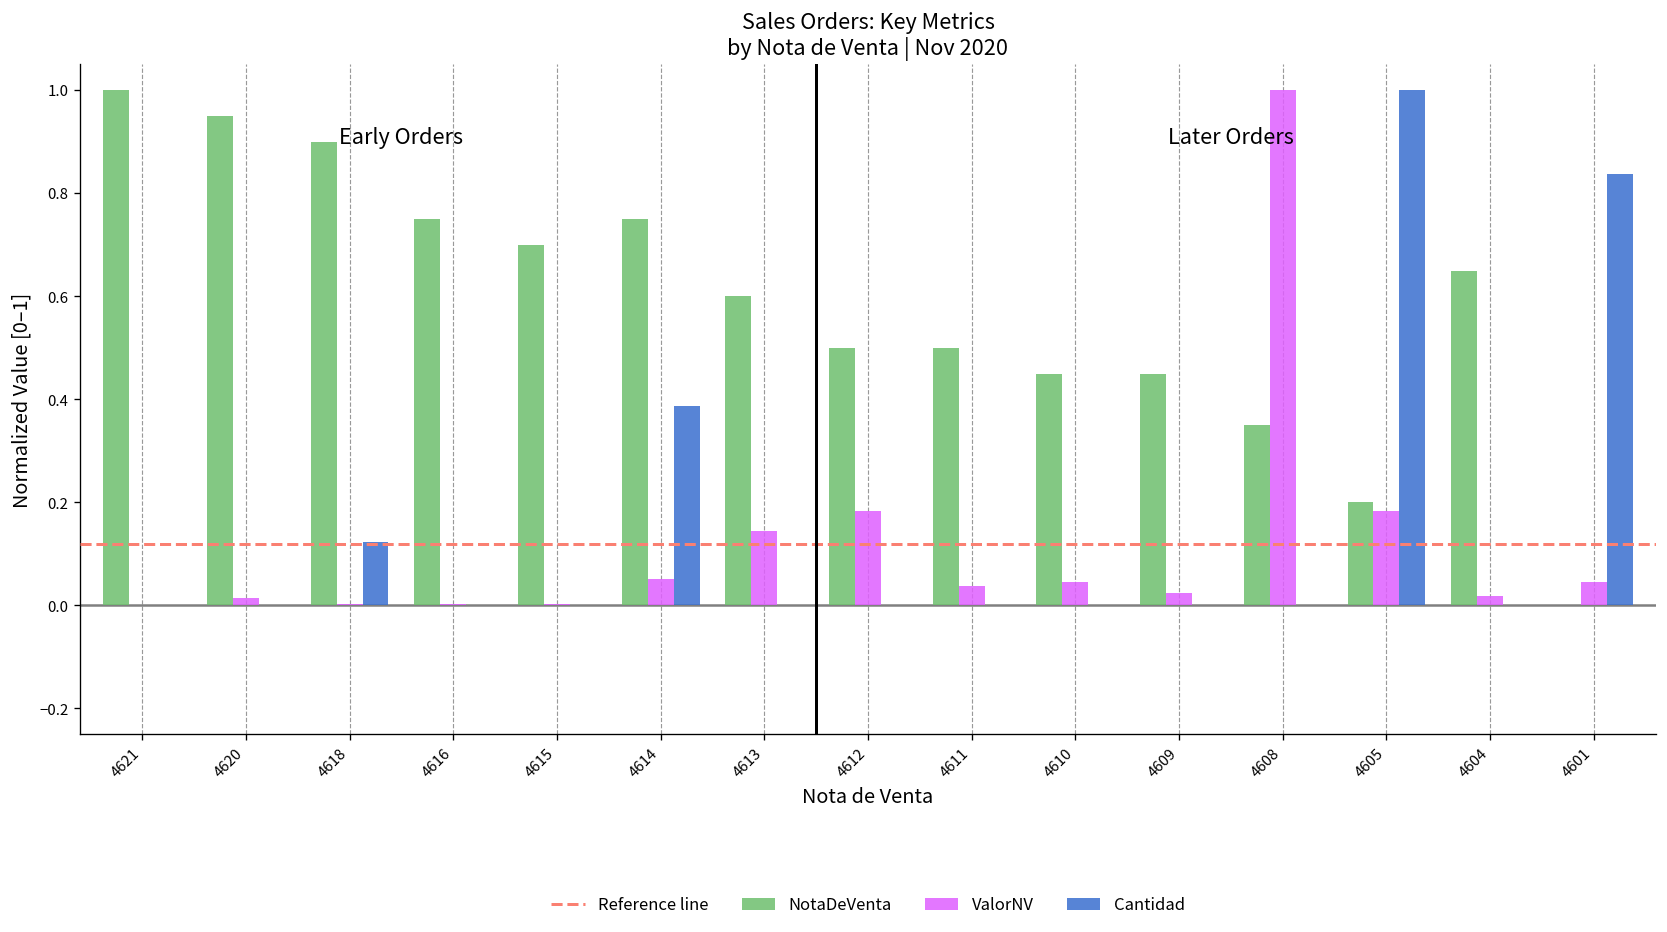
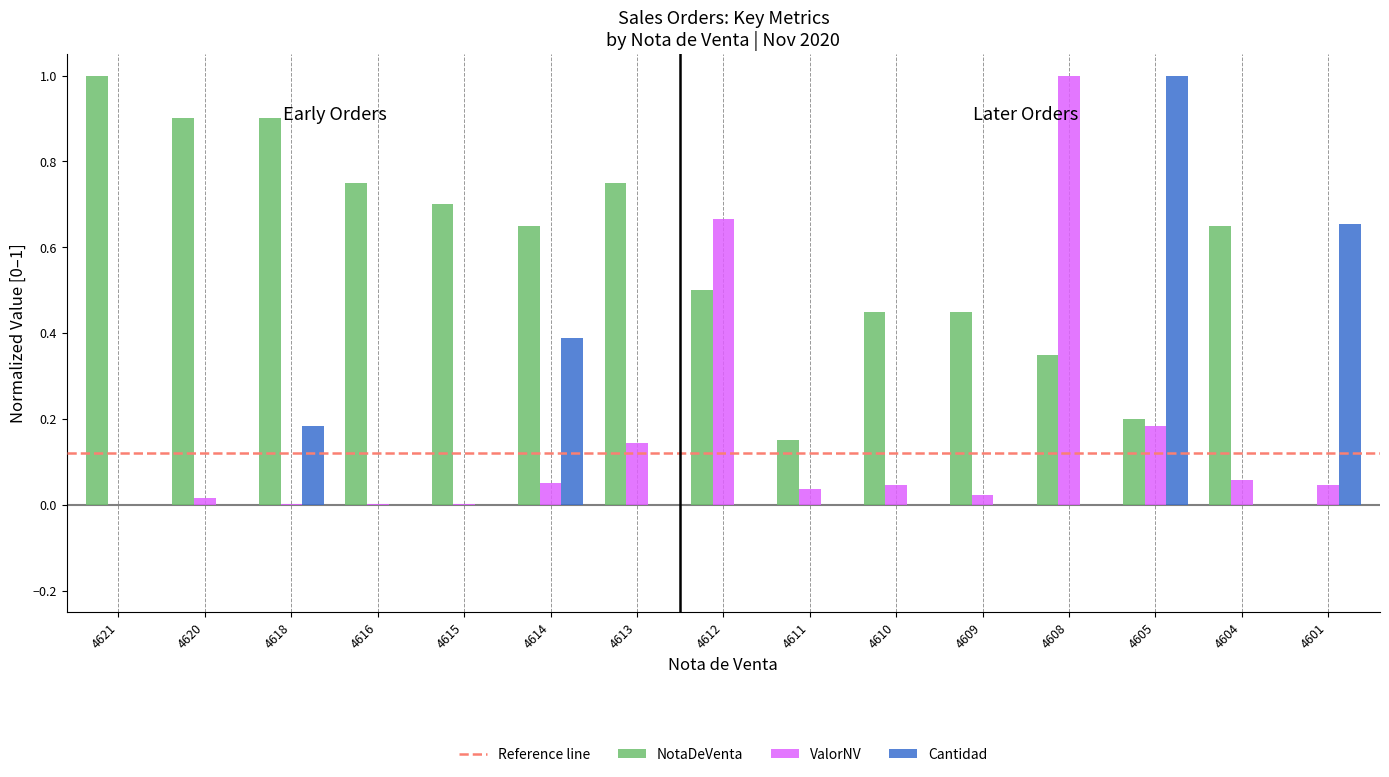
NotaDeVenta, 4620: 0.95 -> 0.90
Cantidad, 4618: 0.12 -> 0.18
NotaDeVenta, 4614: 0.75 -> 0.65
NotaDeVenta, 4613: 0.60 -> 0.75
ValorNV, 4612: 0.18 -> 0.67
NotaDeVenta, 4611: 0.50 -> 0.15
ValorNV, 4604: 0.02 -> 0.06
Cantidad, 4601: 0.84 -> 0.65
